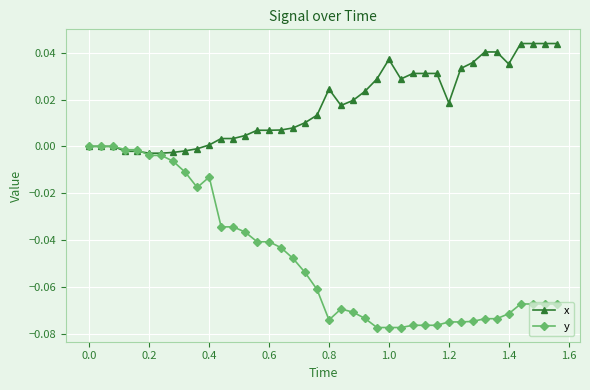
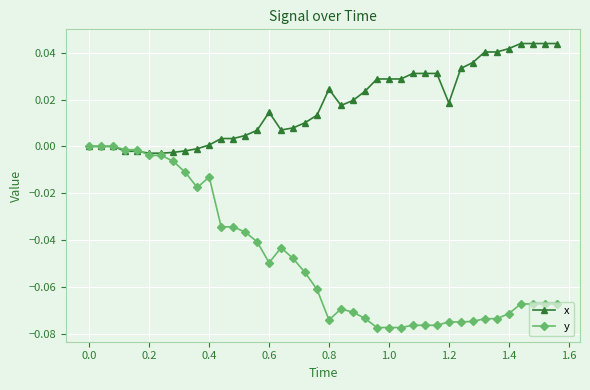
x, 0.6: 0.007 -> 0.015
y, 0.6: -0.041 -> -0.050
x, 1.0: 0.037 -> 0.029
x, 1.4: 0.035 -> 0.042
